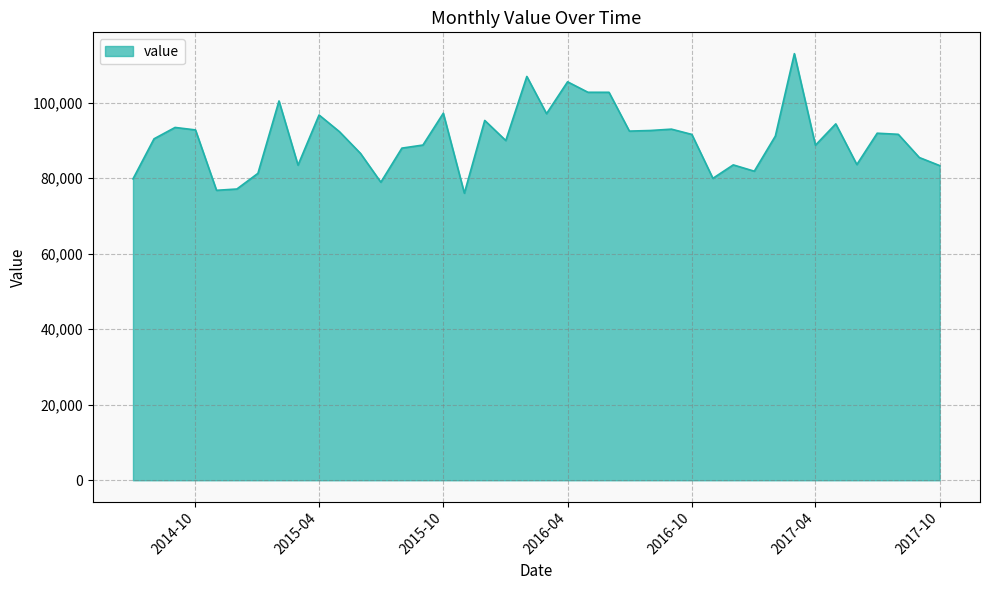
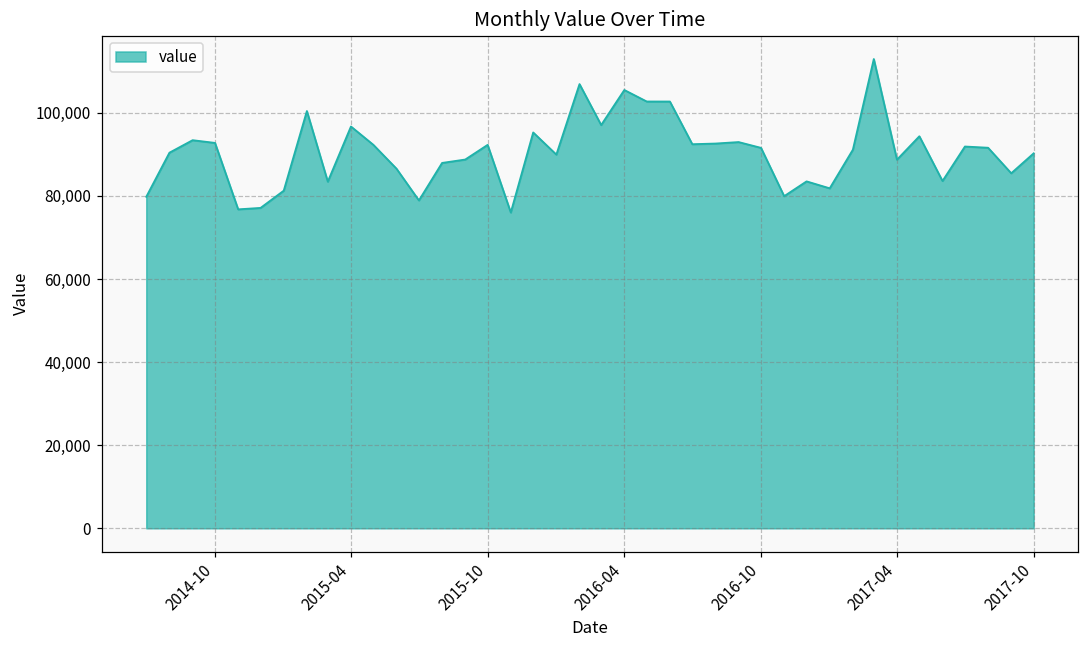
2015-10: 97,000 -> 92,000
2017-10: 83,000 -> 90,000
